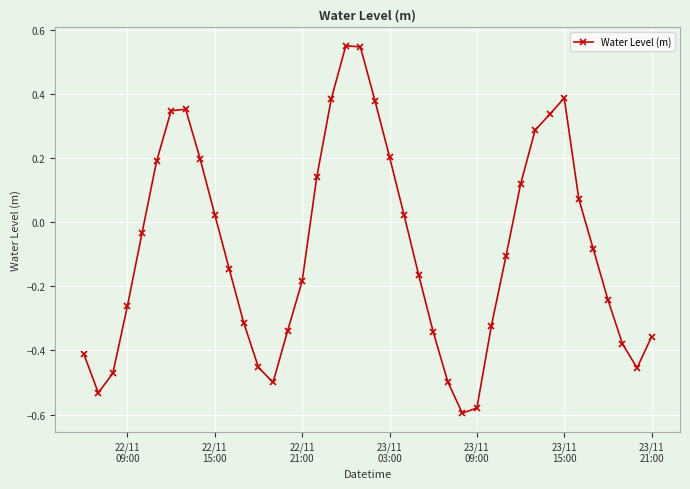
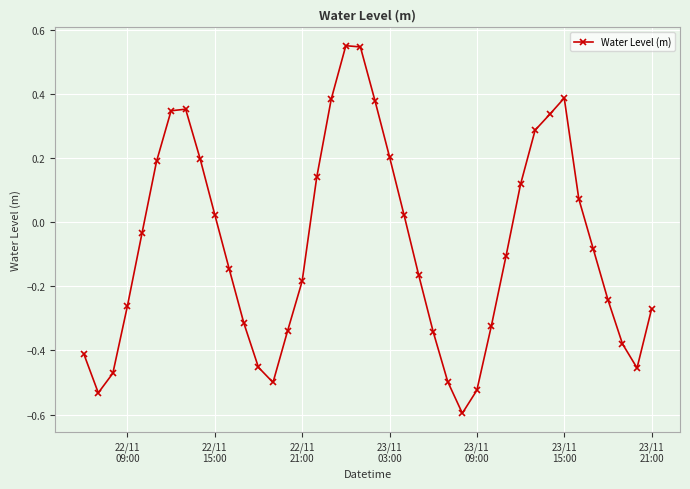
23/11 09:00: -0.58 -> -0.52
23/11 21:00: -0.36 -> -0.27
